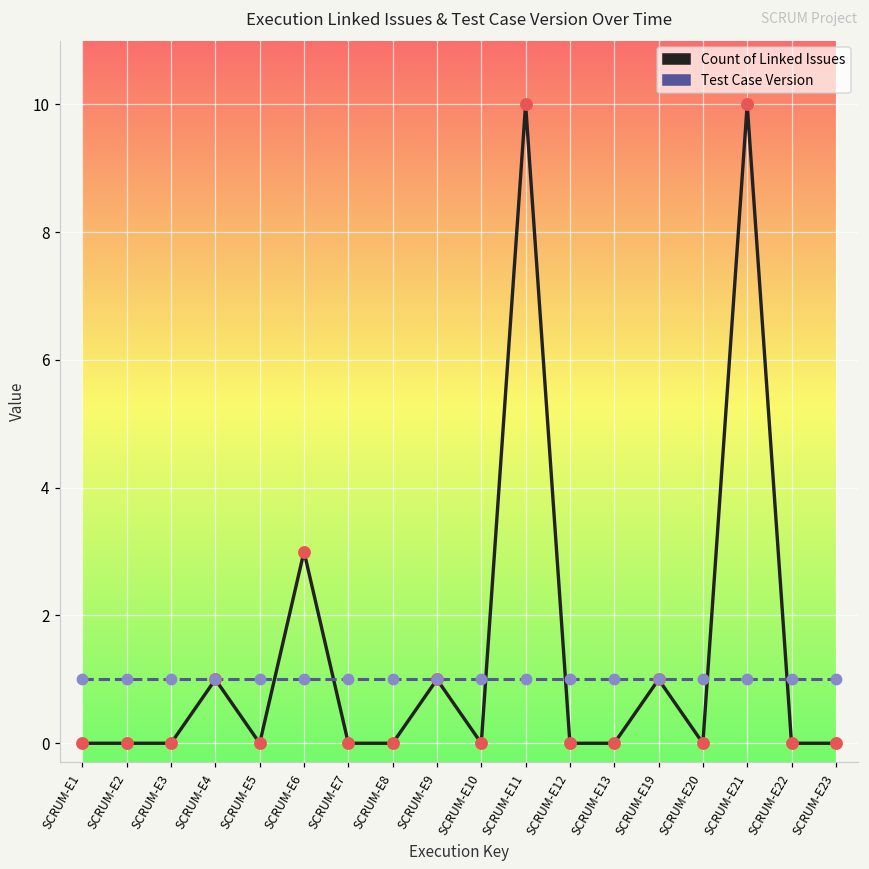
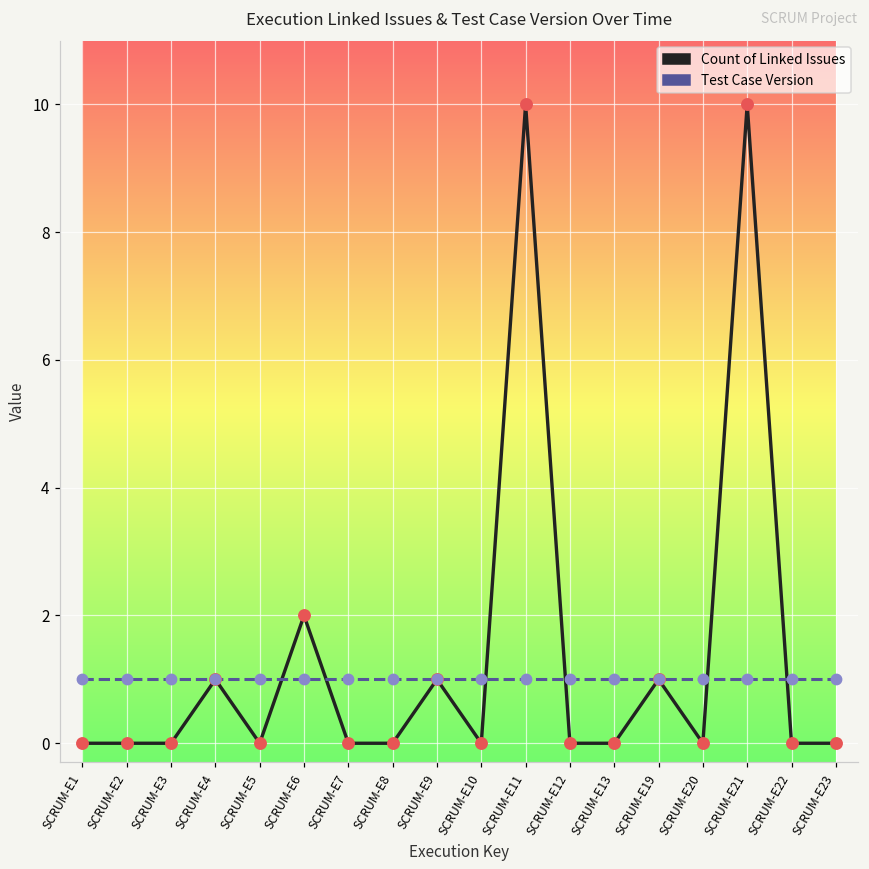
Count of Linked Issues, SCRUM-E6: 3 -> 2
